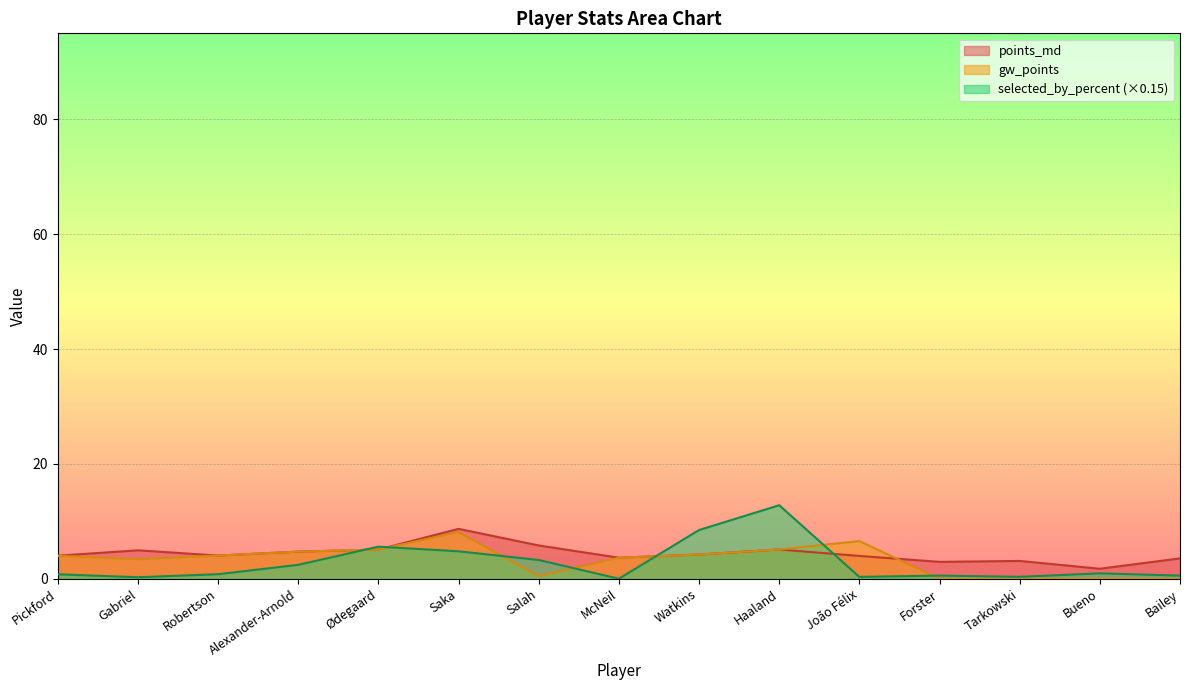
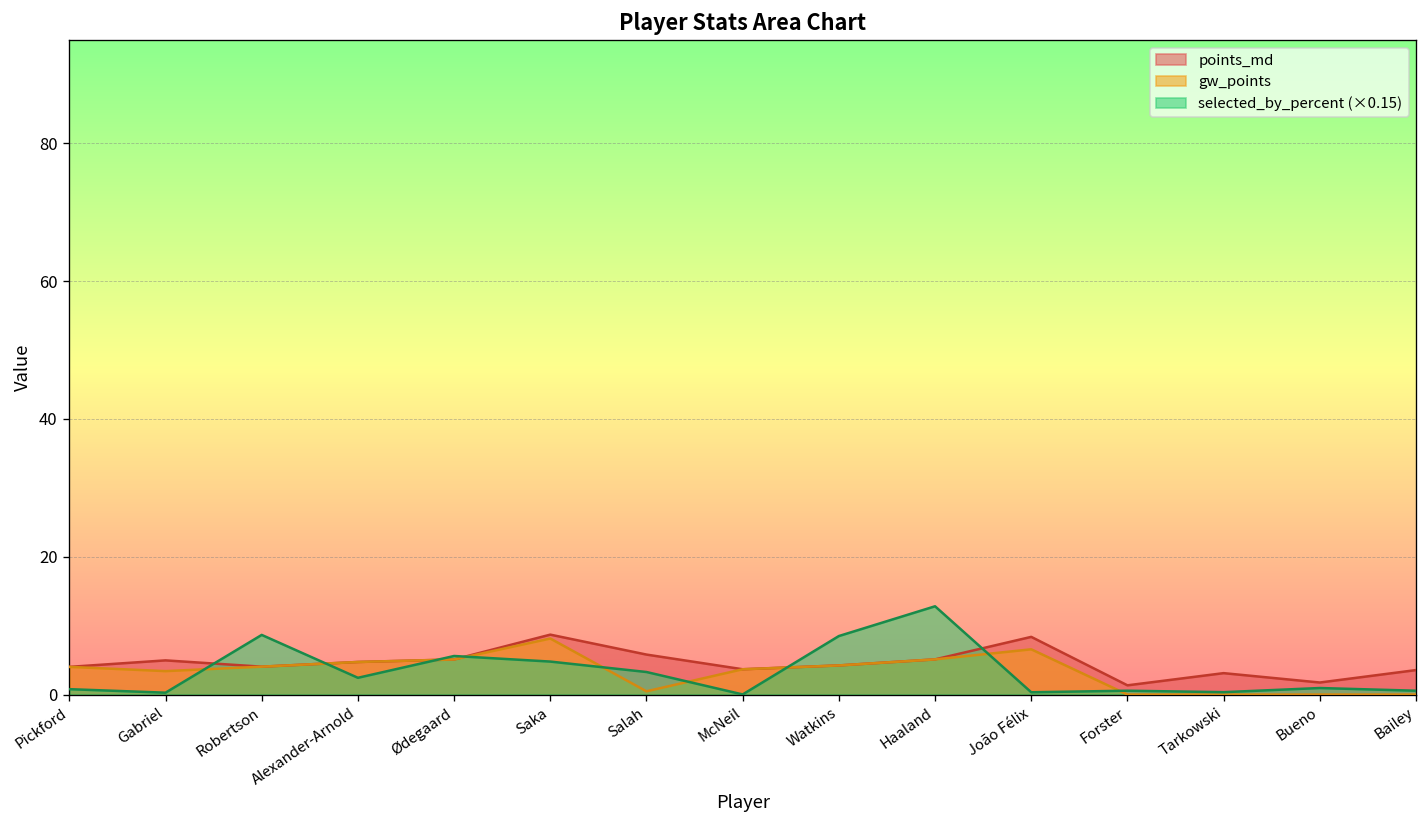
selected_by_percent (×0.15), Robertson: 1 -> 9
points_md, João Félix: 4 -> 8
points_md, Forster: 3 -> 1
